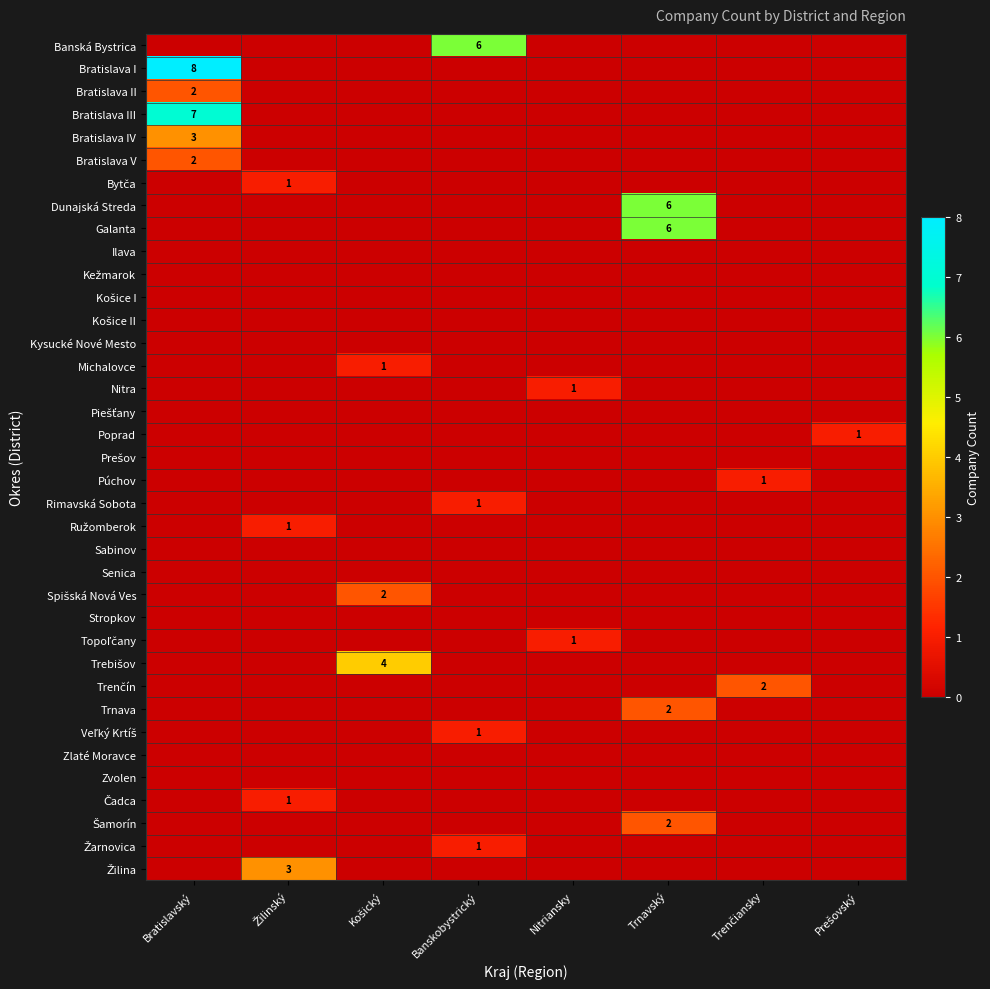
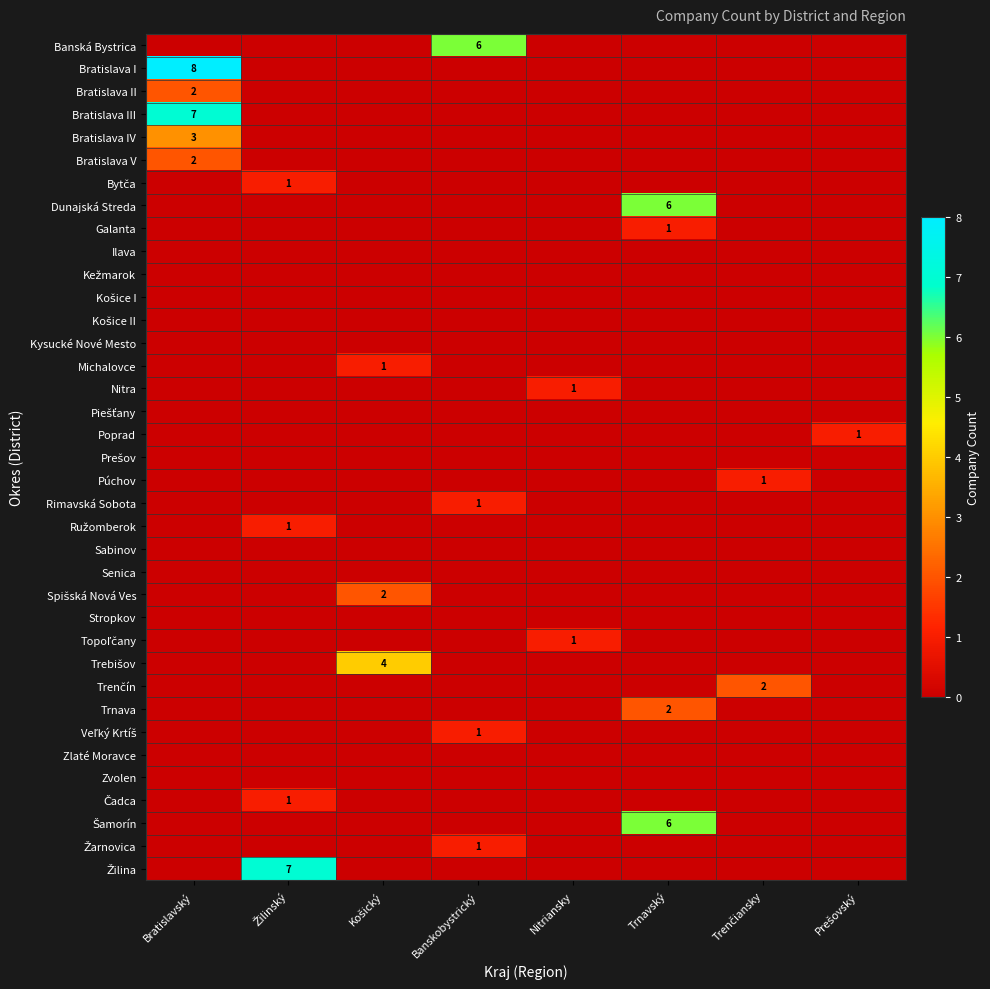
Galanta, Trnavský: 6 -> 1
Šamorín, Trnavský: 2 -> 6
Žilina, Žilinský: 3 -> 7
